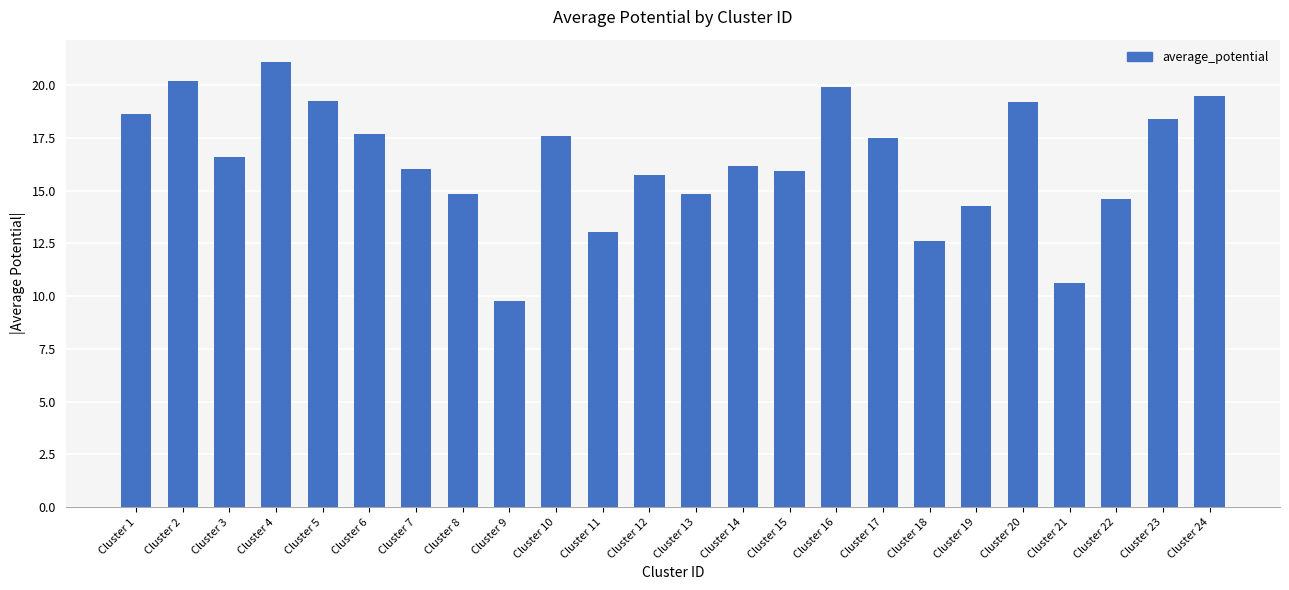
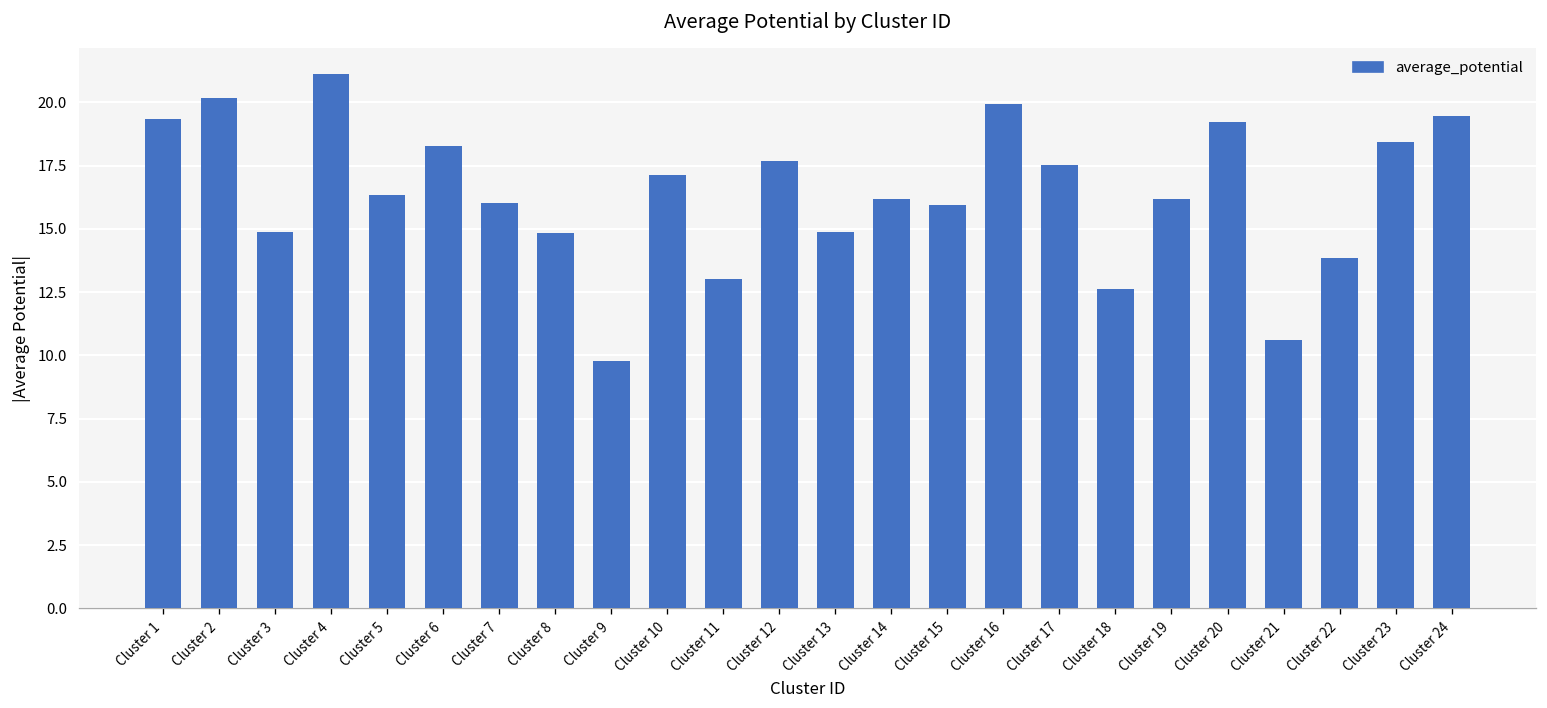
Cluster 1: 18.7 -> 19.4
Cluster 3: 16.6 -> 14.9
Cluster 5: 19.2 -> 16.3
Cluster 6: 17.7 -> 18.3
Cluster 10: 17.6 -> 17.1
Cluster 12: 15.7 -> 17.7
Cluster 19: 14.3 -> 16.2
Cluster 22: 14.6 -> 13.9
